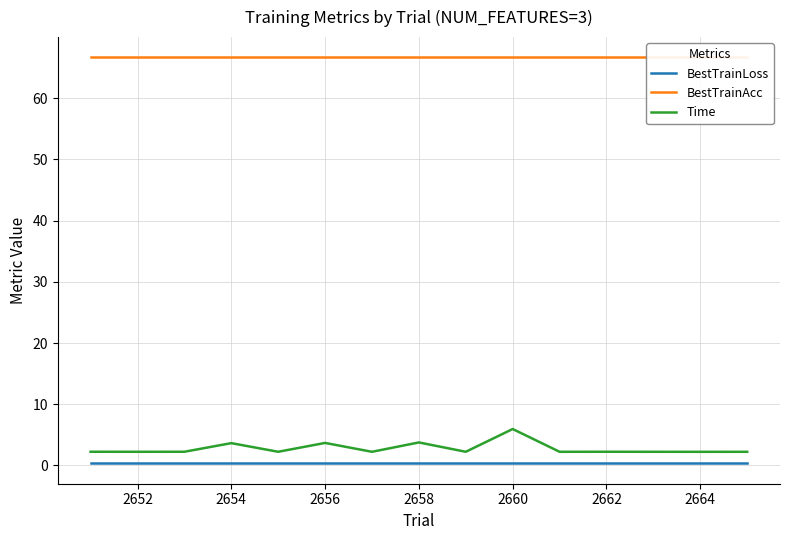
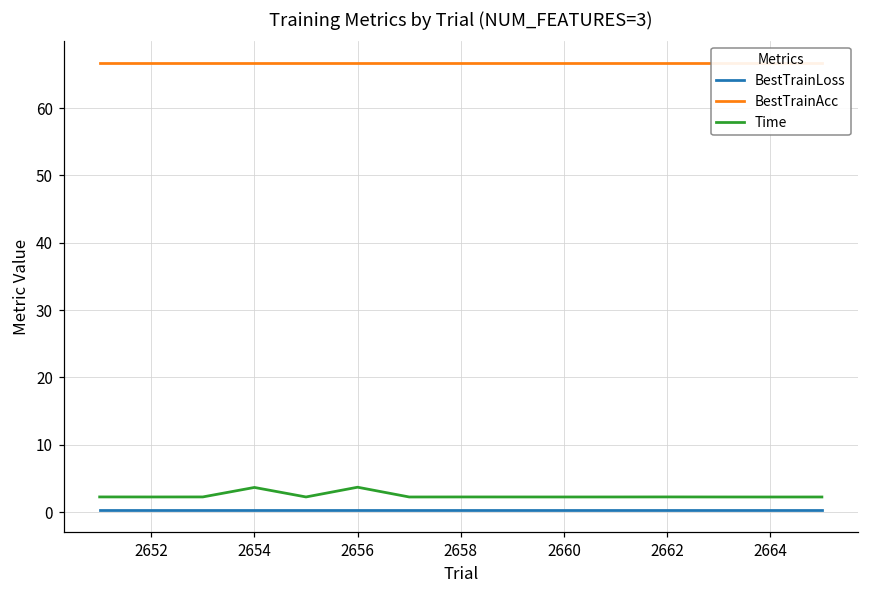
Time, 2658: 4 -> 2
Time, 2660: 6 -> 2
